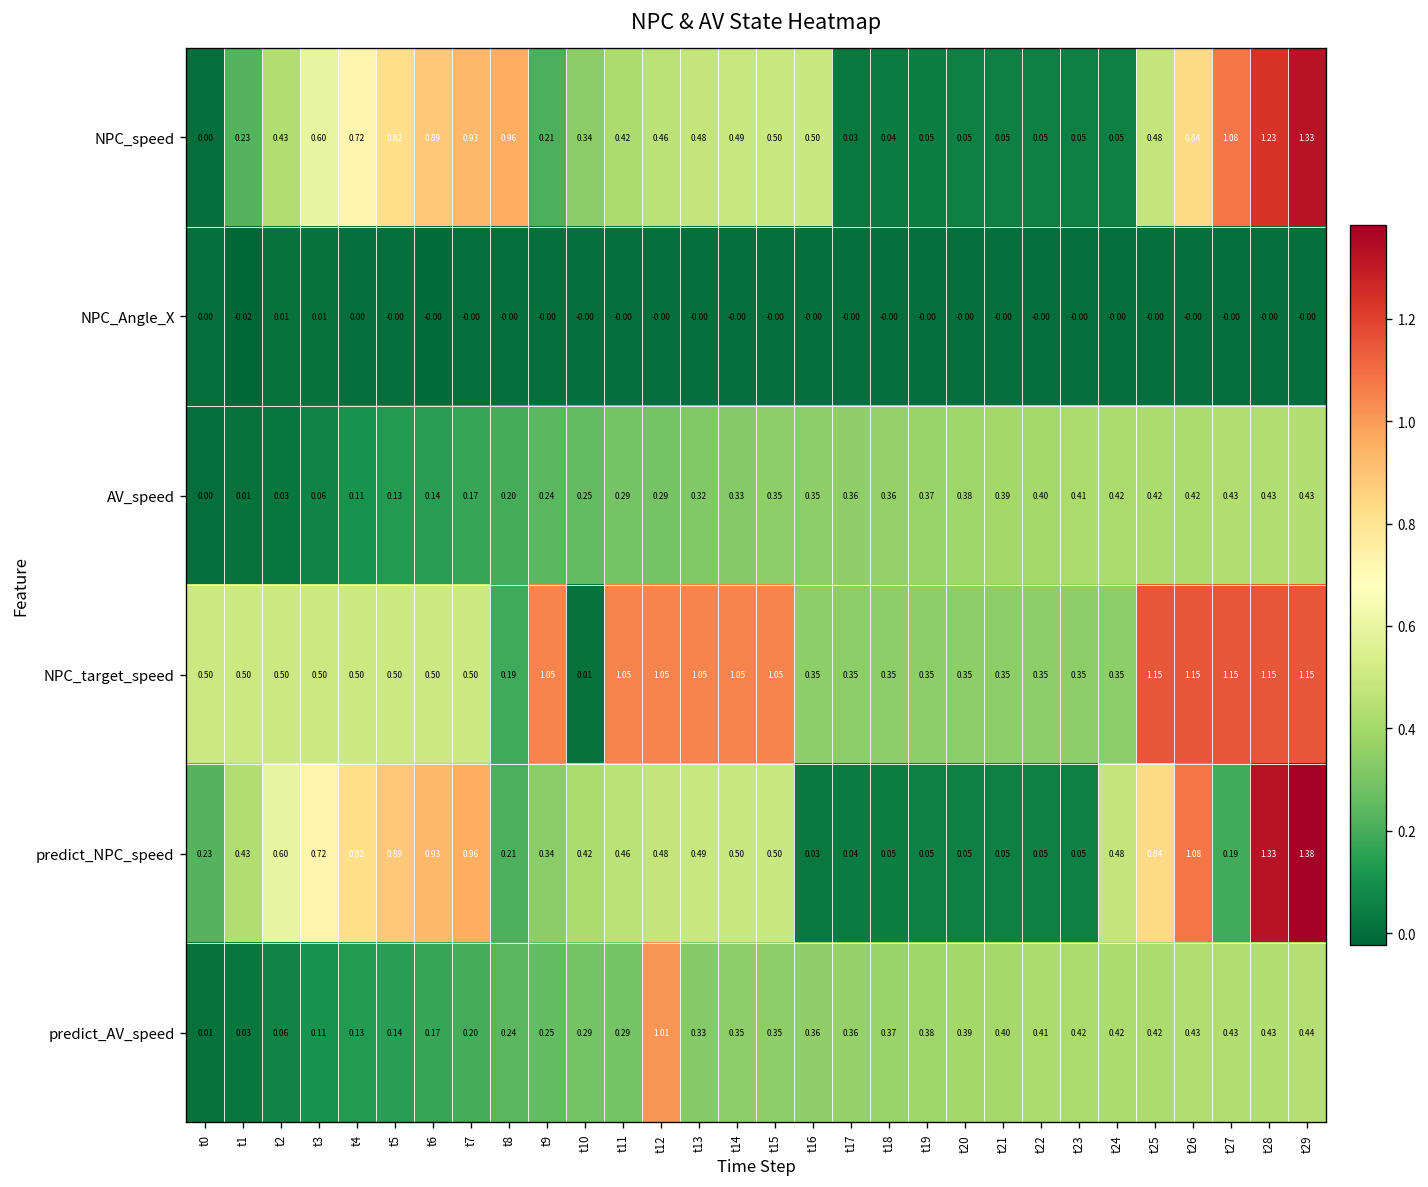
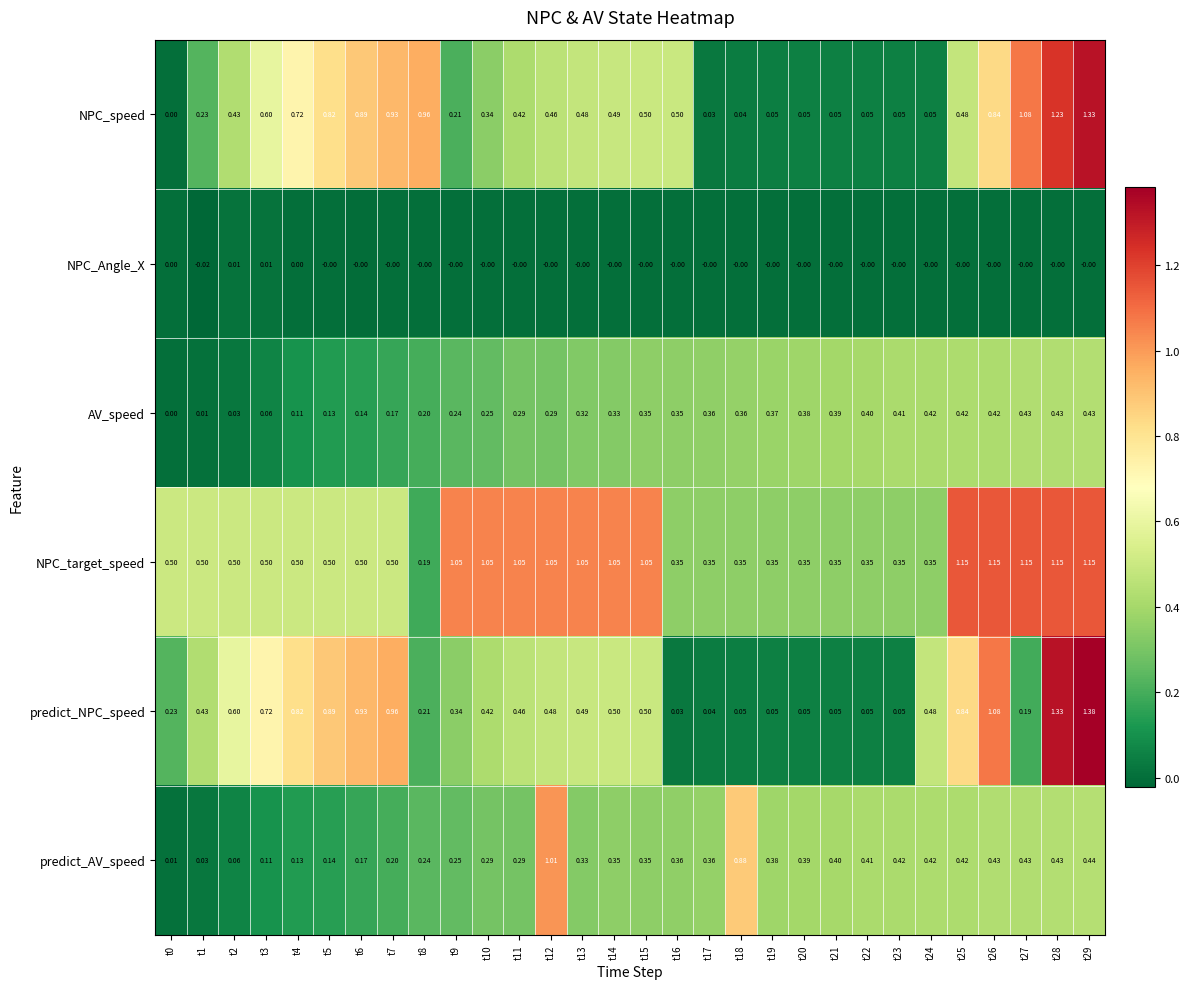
NPC_target_speed, t10: 0.01 -> 1.05
predict_AV_speed, t18: 0.37 -> 0.88
